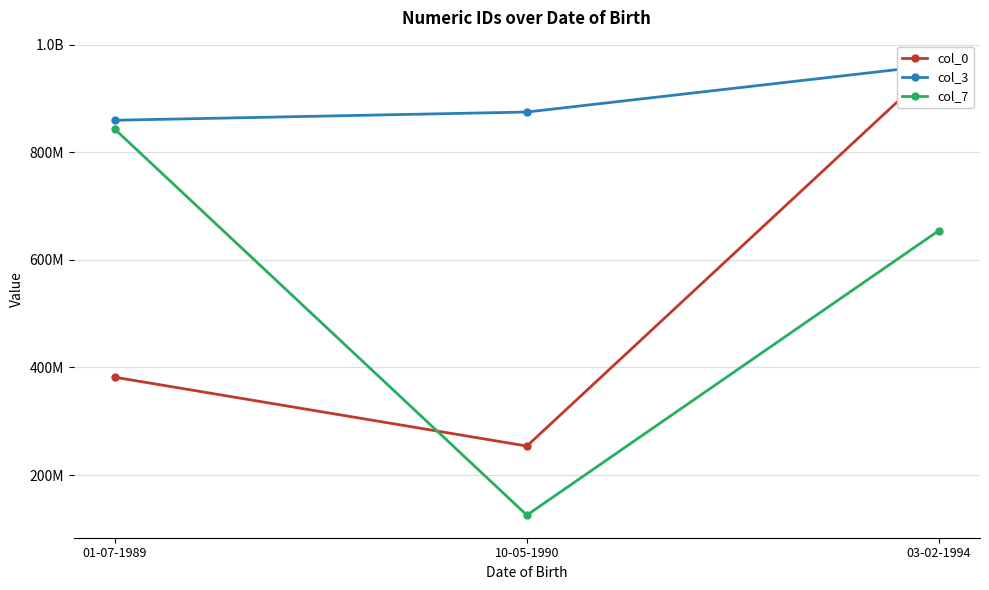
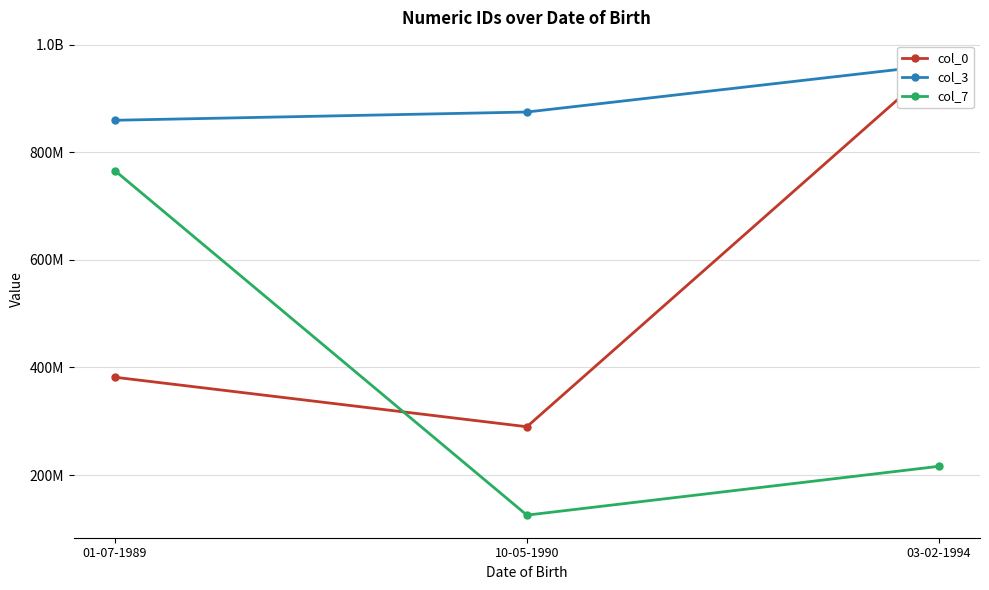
col_7, 01-07-1989: 840000000 -> 770000000
col_0, 10-05-1990: 250000000 -> 290000000
col_7, 03-02-1994: 650000000 -> 220000000
